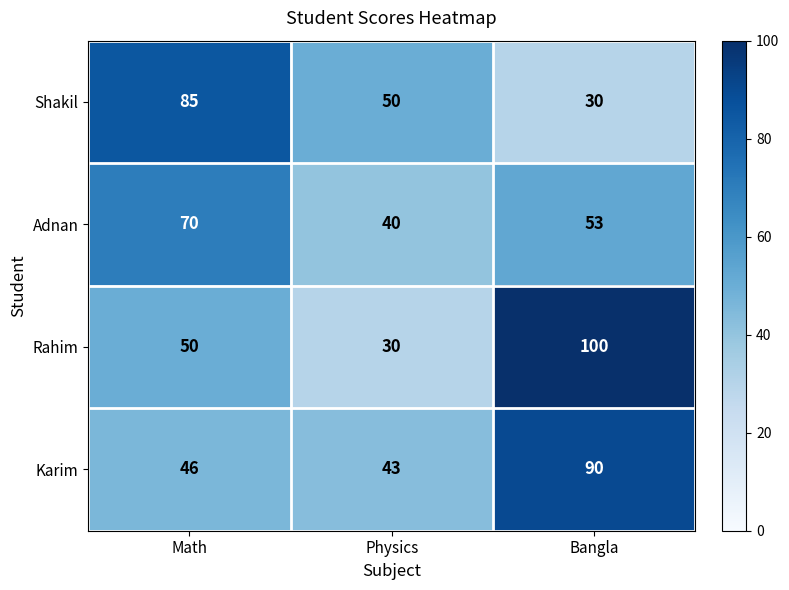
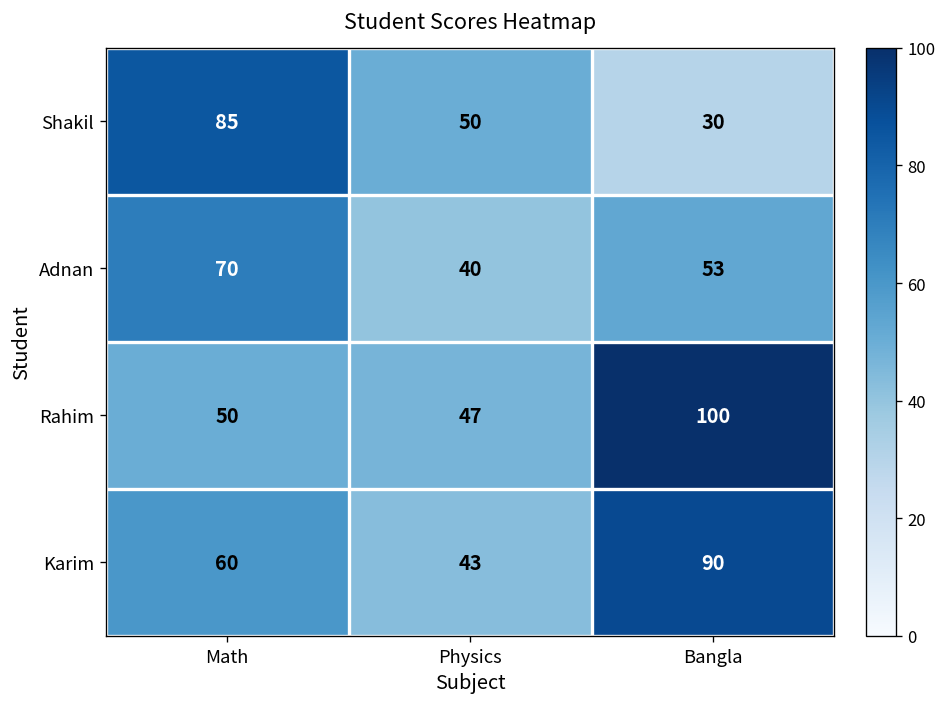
Rahim, Physics: 30 -> 47
Karim, Math: 46 -> 60
